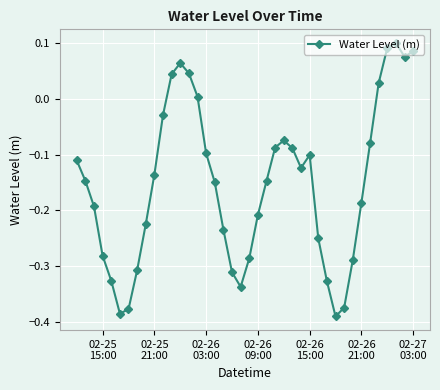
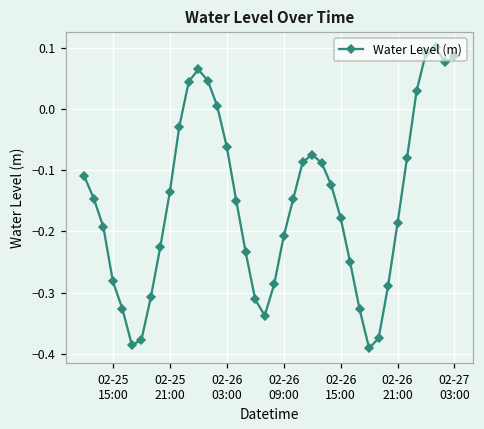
02-26 03:00: -0.10 -> -0.06
02-26 15:00: -0.10 -> -0.18
